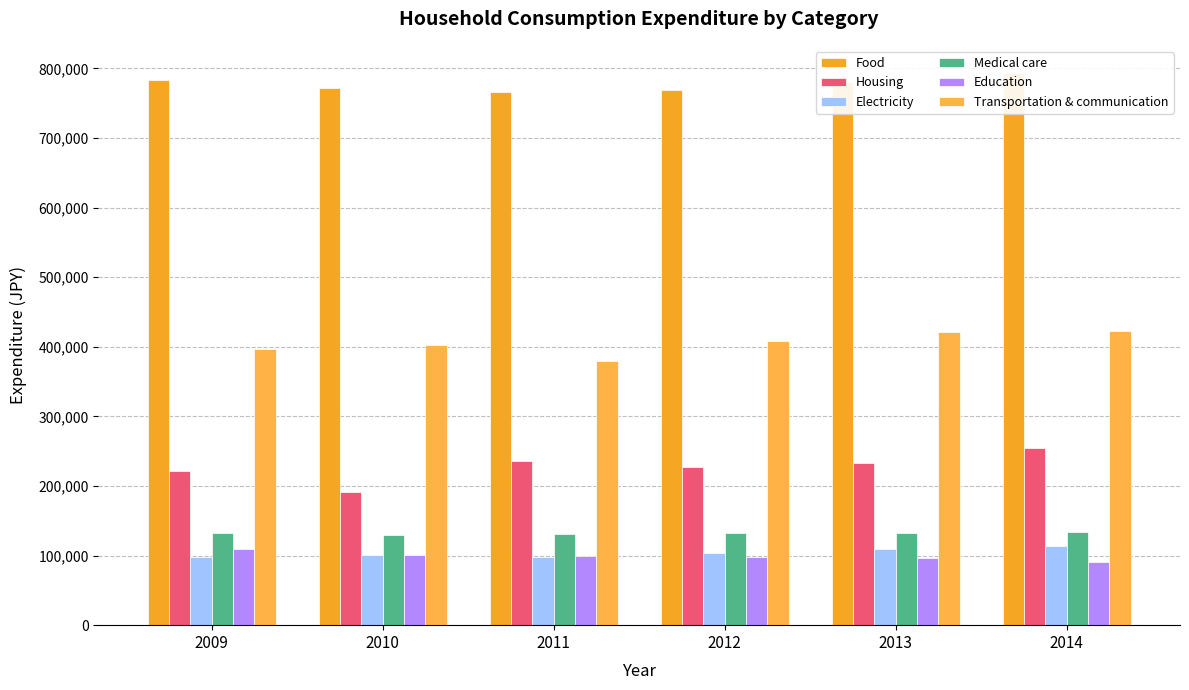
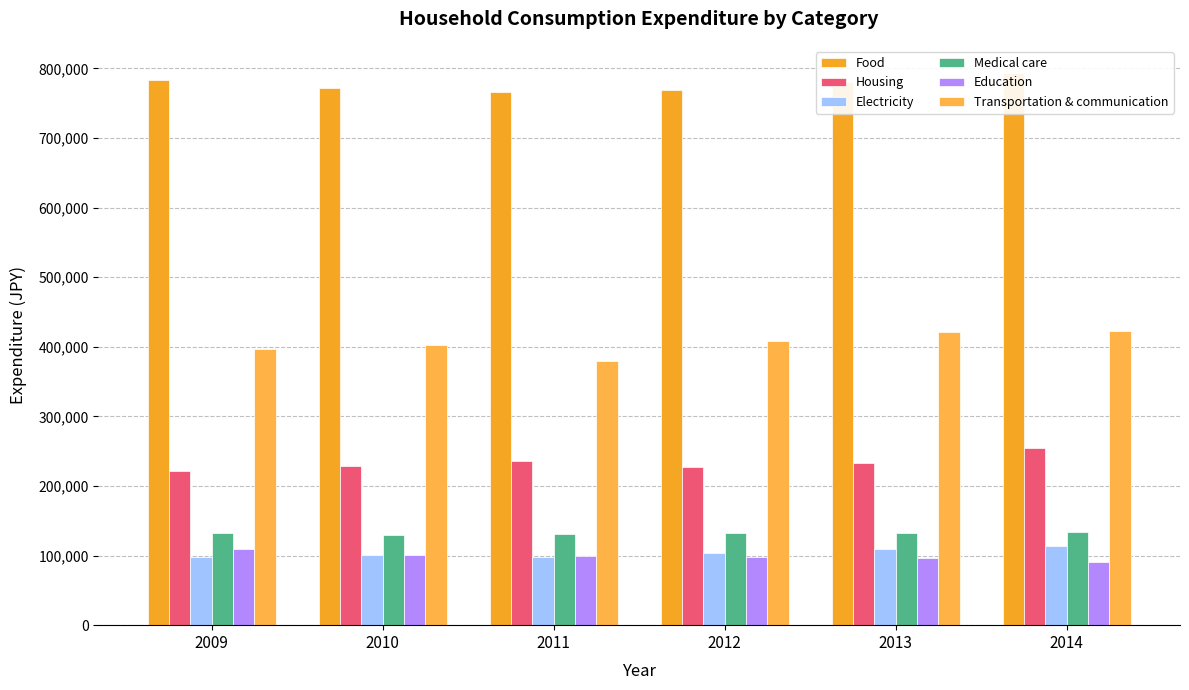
Housing, 2010: 190,000 -> 230,000
